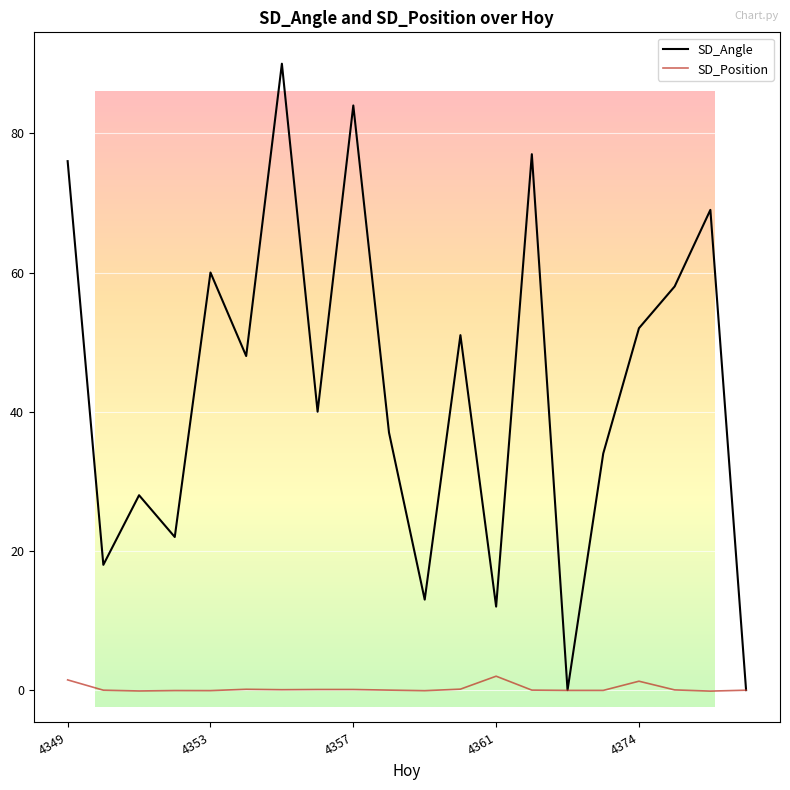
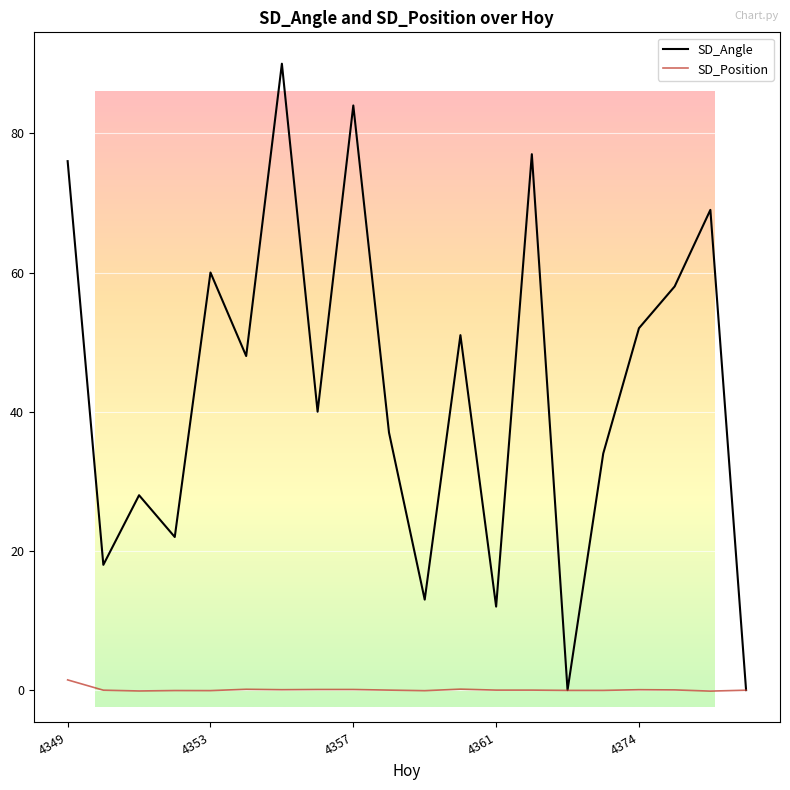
SD_Position, 4361: 2 -> 0
SD_Position, 4374: 1 -> 0
